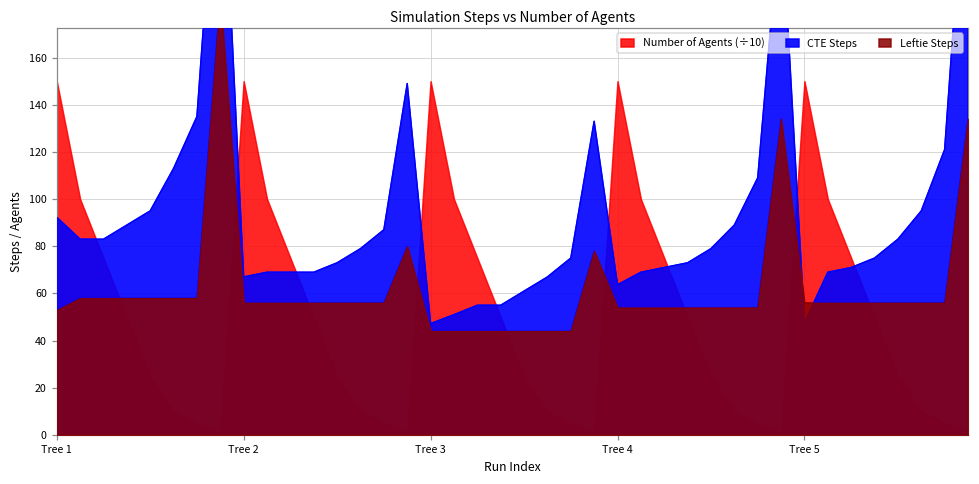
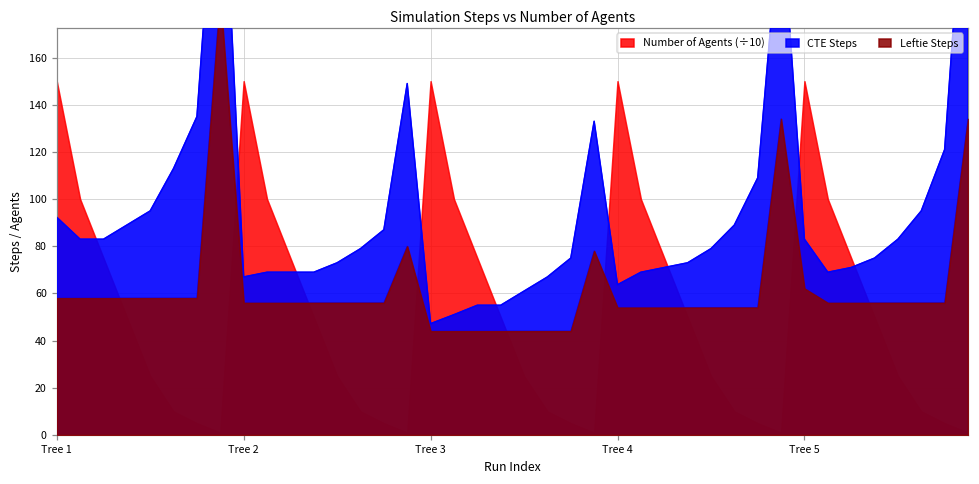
Leftie Steps, Tree 1: 53 -> 58
CTE Steps, Tree 5: 48 -> 83
Leftie Steps, Tree 5: 56 -> 62
